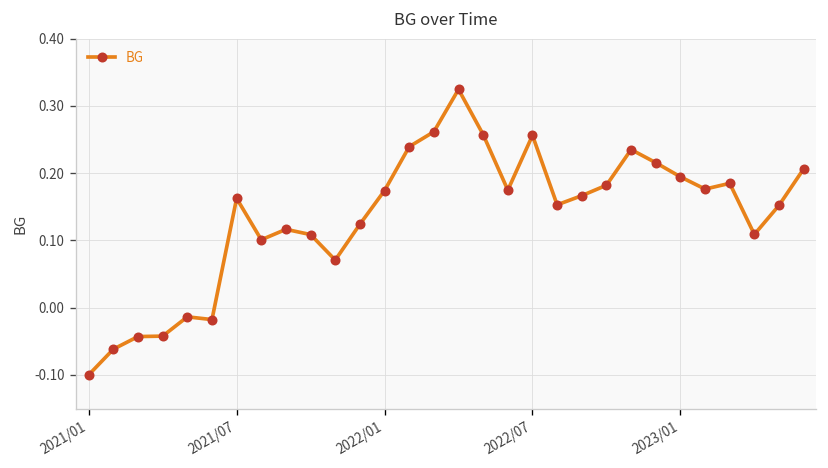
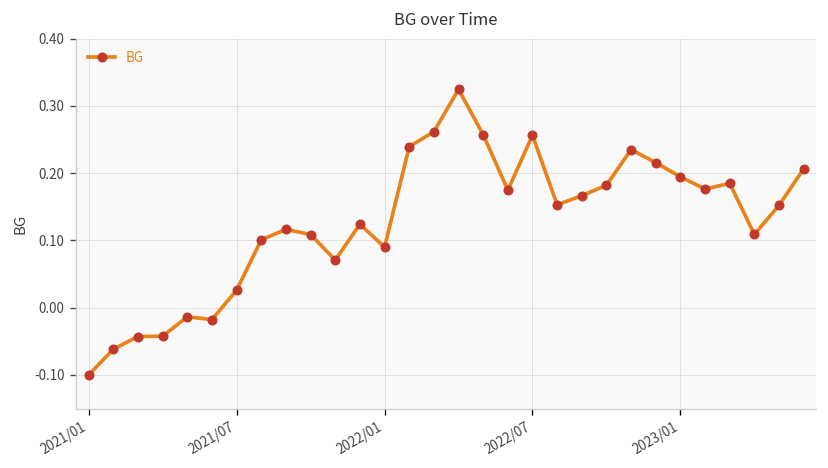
2021/07: 0.16 -> 0.03
2022/01: 0.17 -> 0.09
